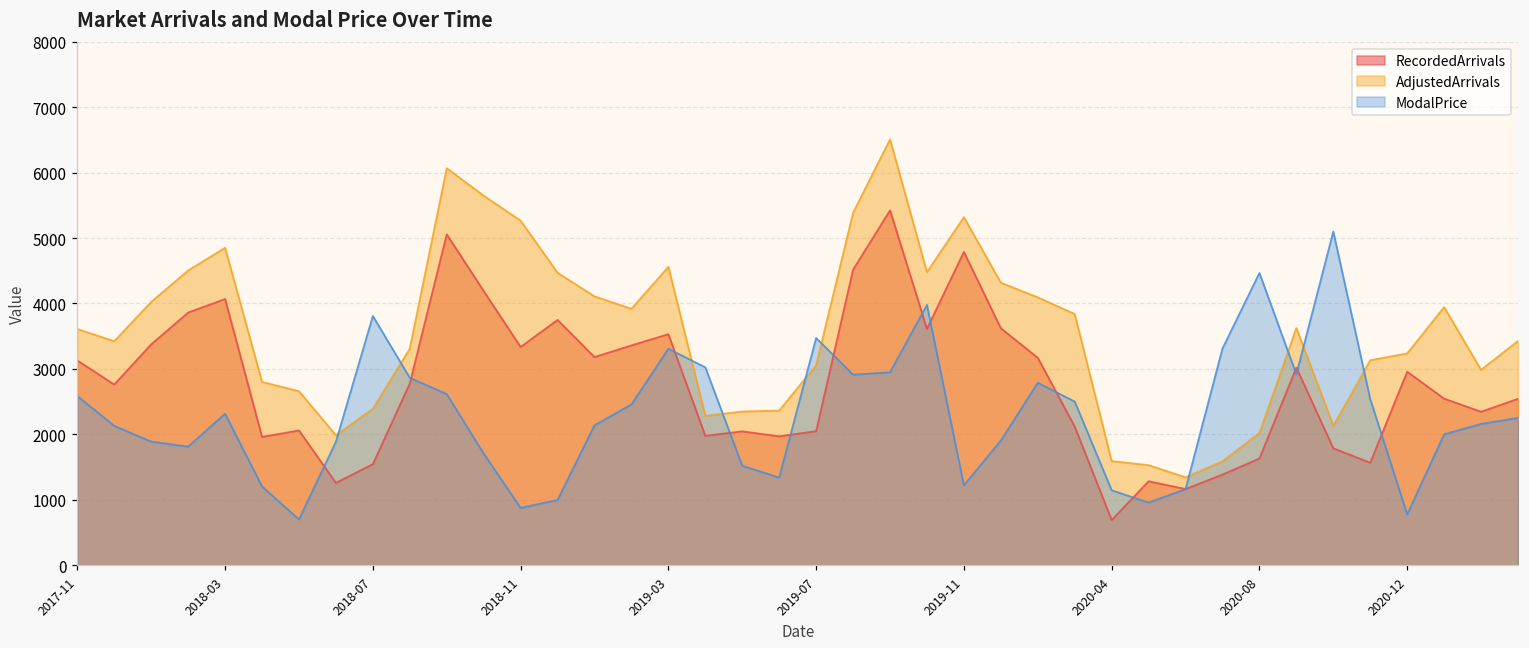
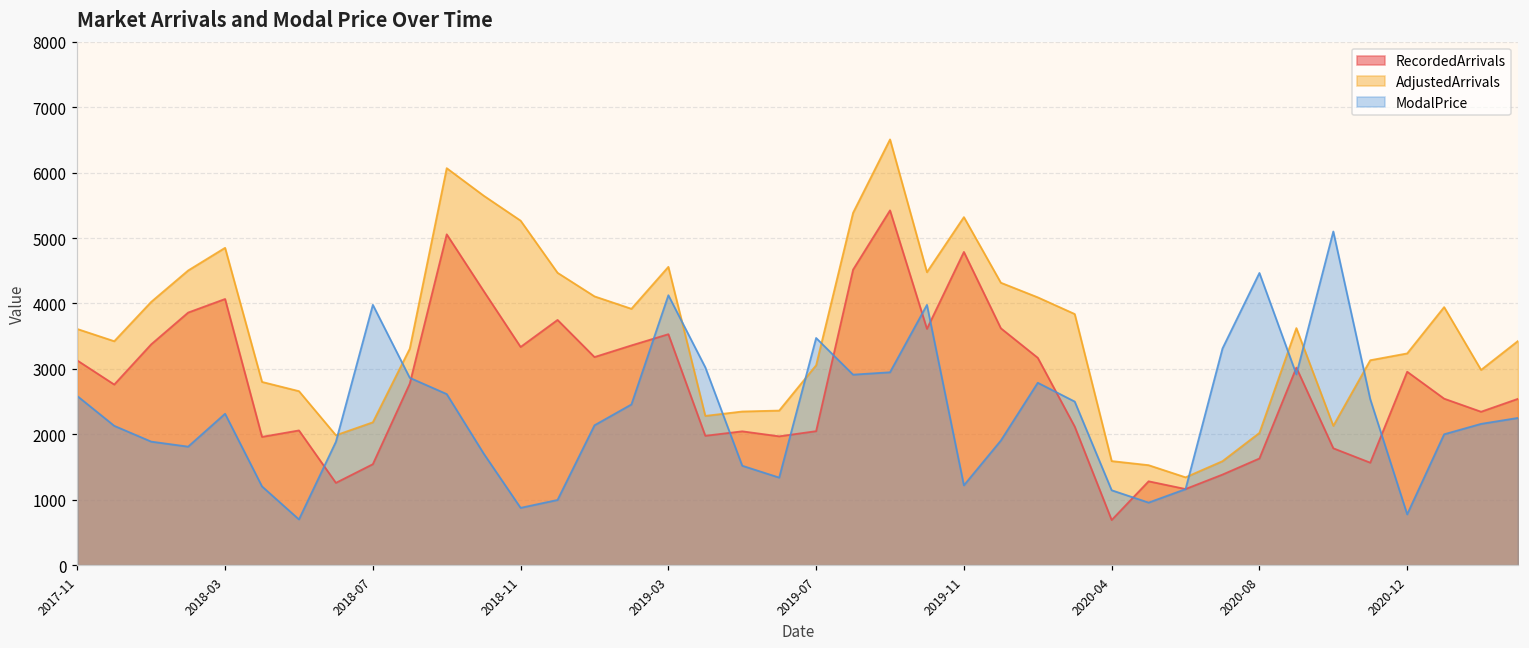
AdjustedArrivals, 2018-07: 2400 -> 2200
ModalPrice, 2018-07: 3800 -> 4000
ModalPrice, 2019-03: 3300 -> 4100
